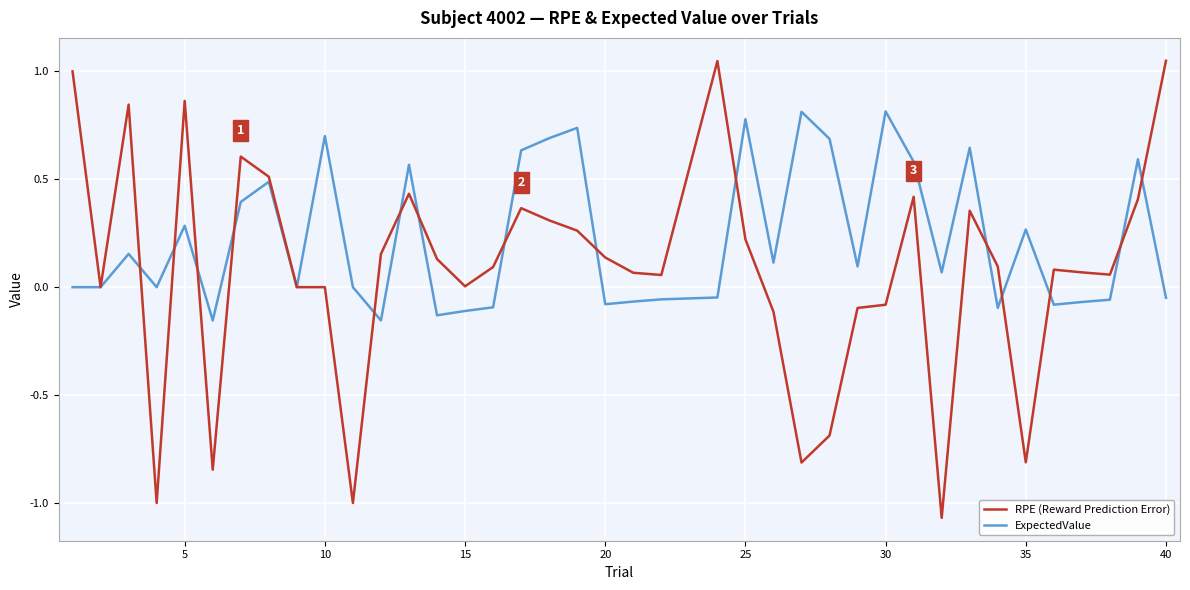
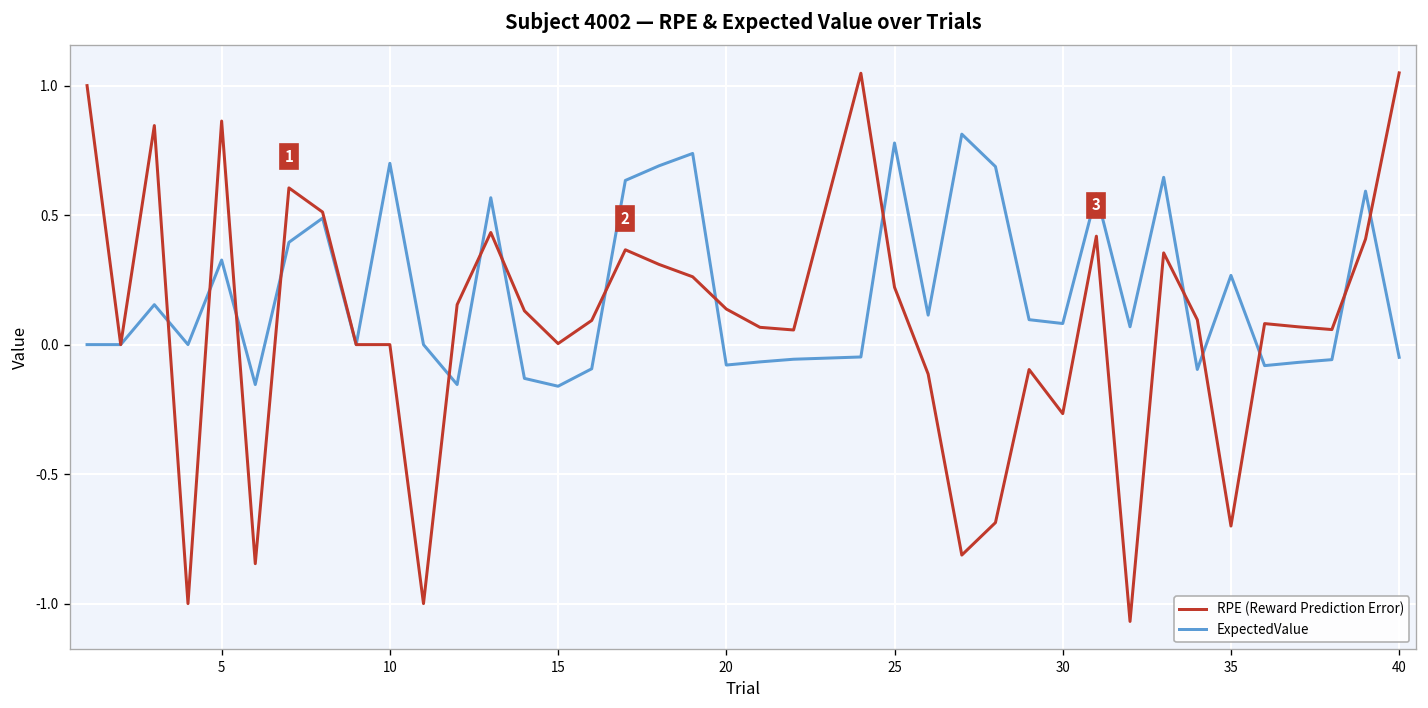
ExpectedValue, 5: 0.28 -> 0.33
ExpectedValue, 15: -0.11 -> -0.16
RPE (Reward Prediction Error), 30: -0.08 -> -0.27
ExpectedValue, 30: 0.81 -> 0.08
RPE (Reward Prediction Error), 35: -0.81 -> -0.70
